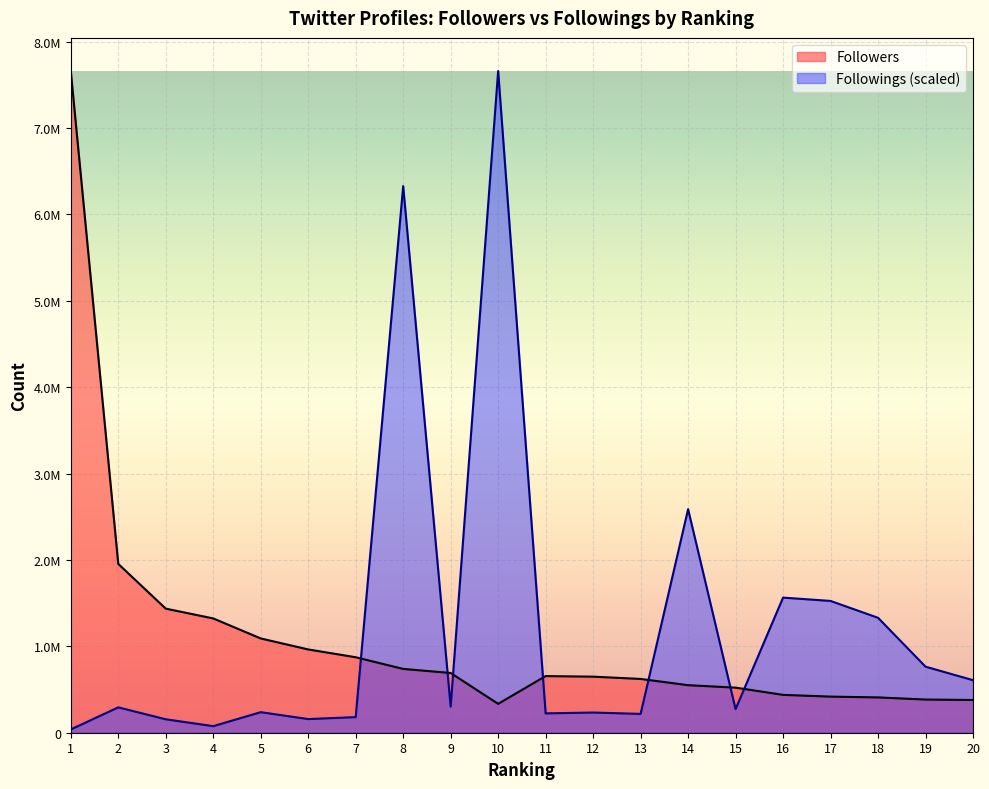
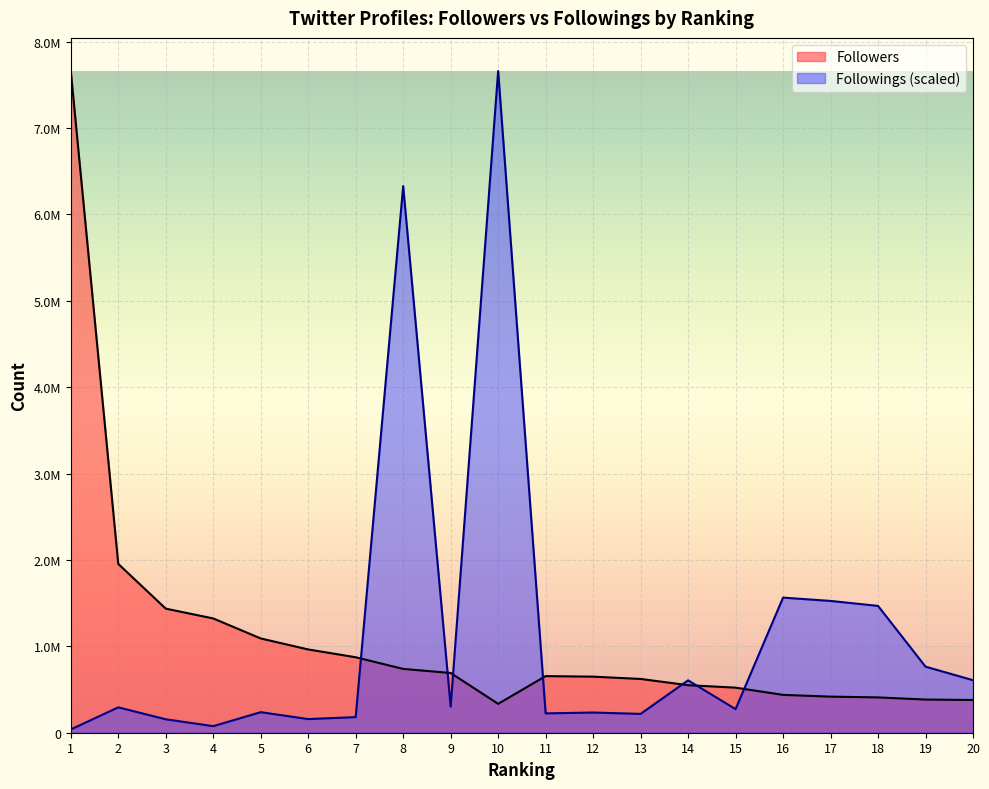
Followings (scaled), 14: 2600000 -> 600000
Followings (scaled), 18: 1300000 -> 1500000
